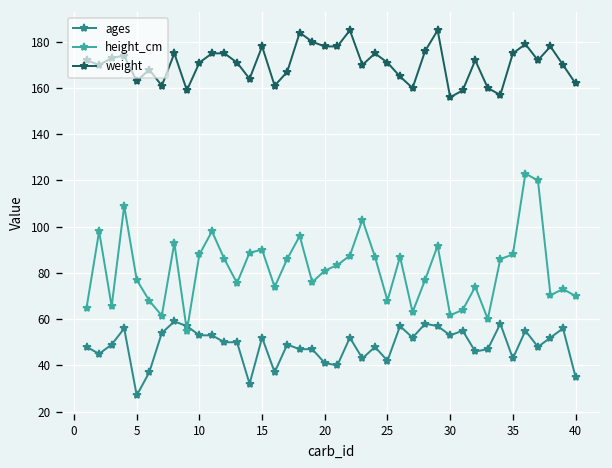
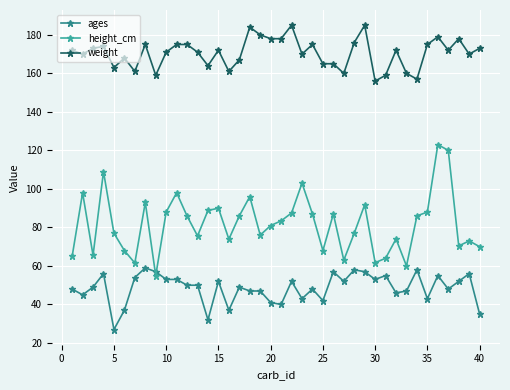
weight, 15: 178 -> 172
weight, 25: 171 -> 165
weight, 40: 162 -> 173
